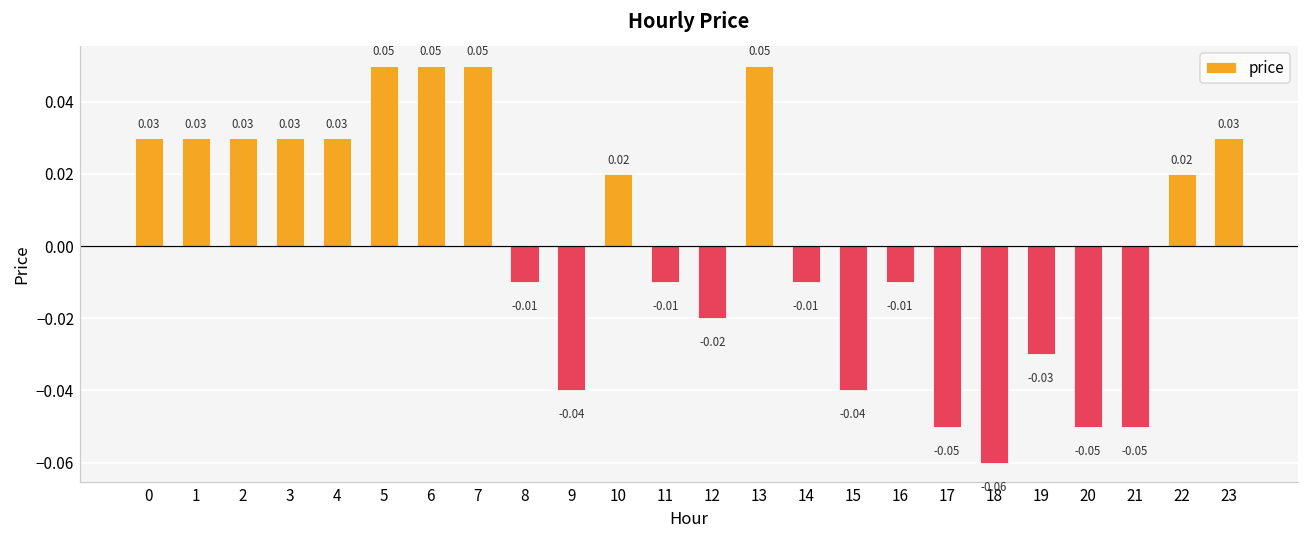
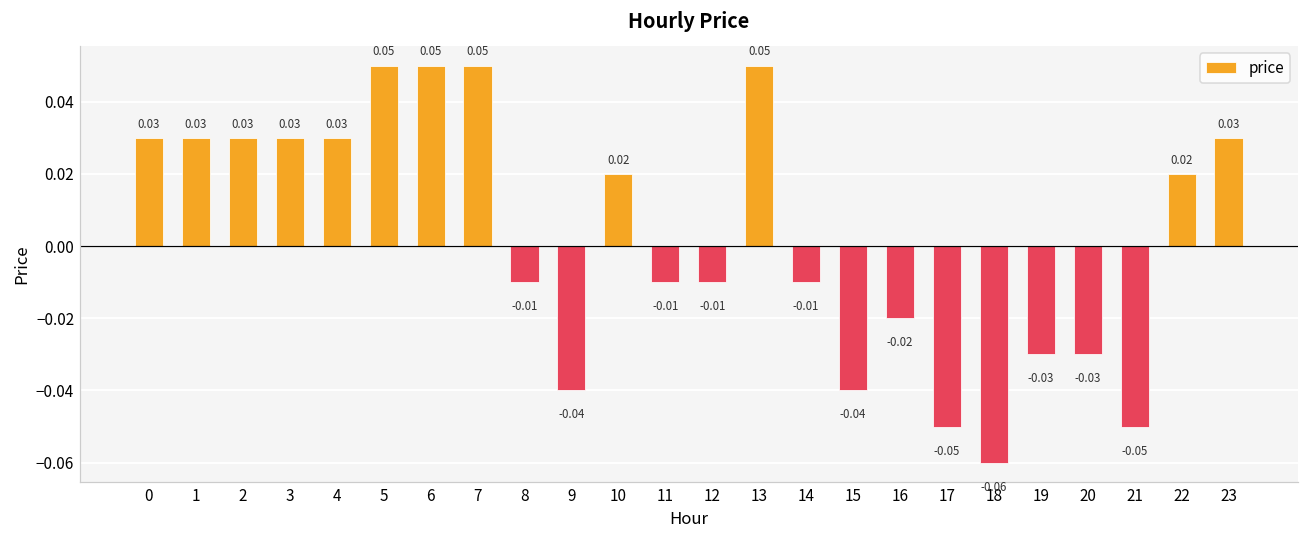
12: -0.02 -> -0.01
16: -0.01 -> -0.02
20: -0.05 -> -0.03
